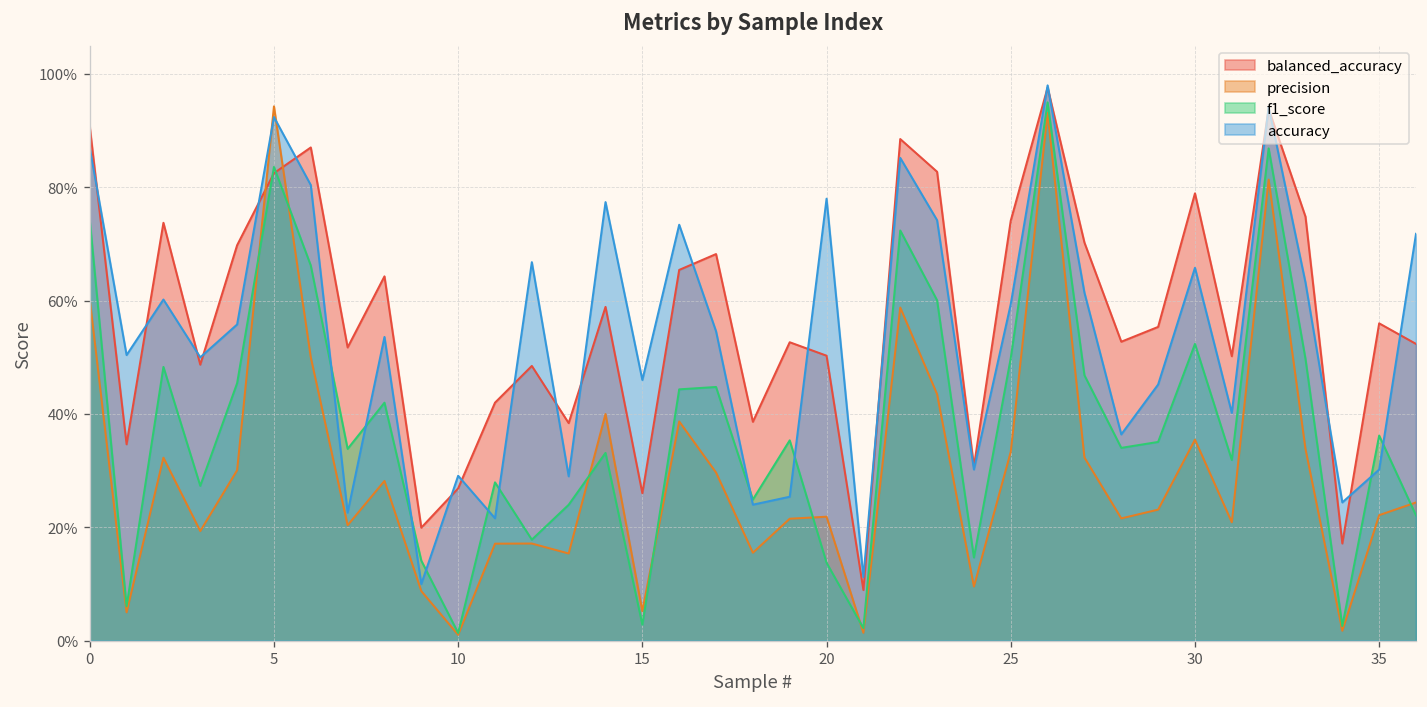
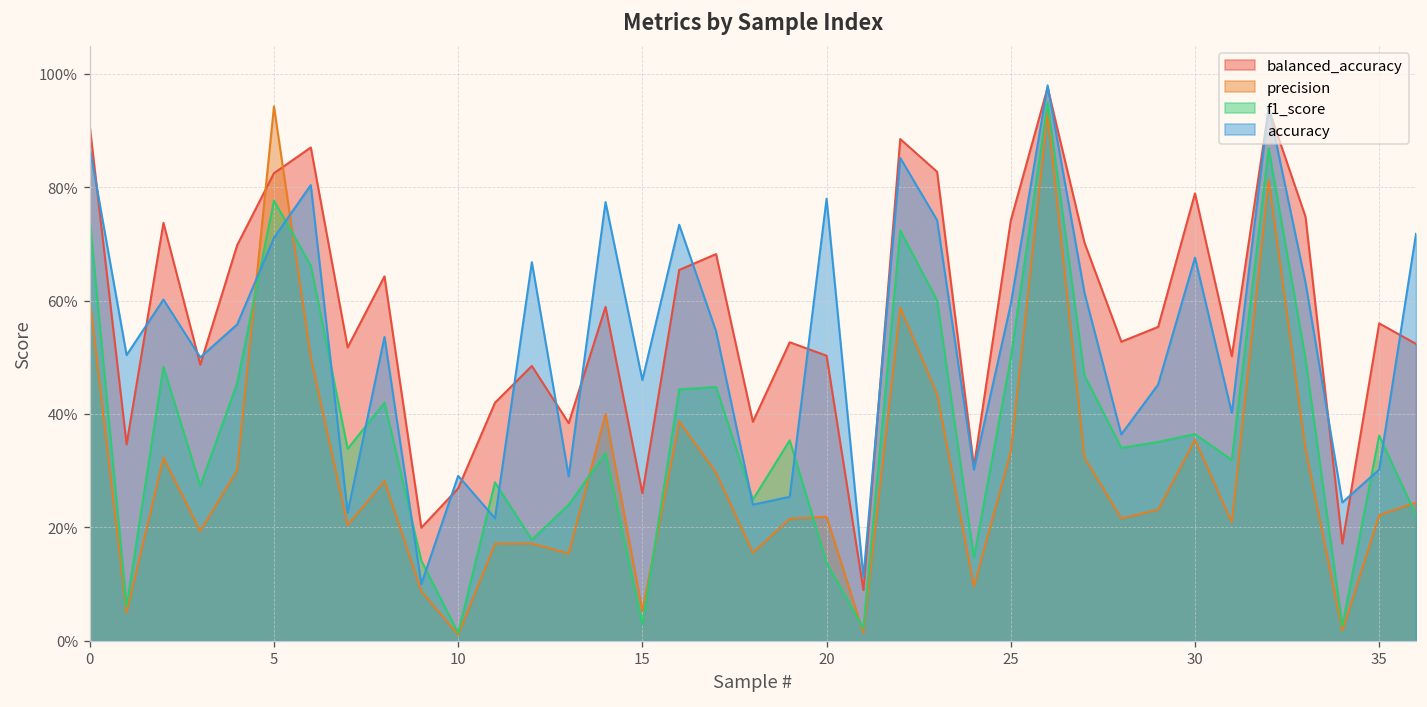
f1_score, 5: 84% -> 78%
accuracy, 5: 92% -> 71%
f1_score, 30: 52% -> 36%
accuracy, 30: 66% -> 68%
